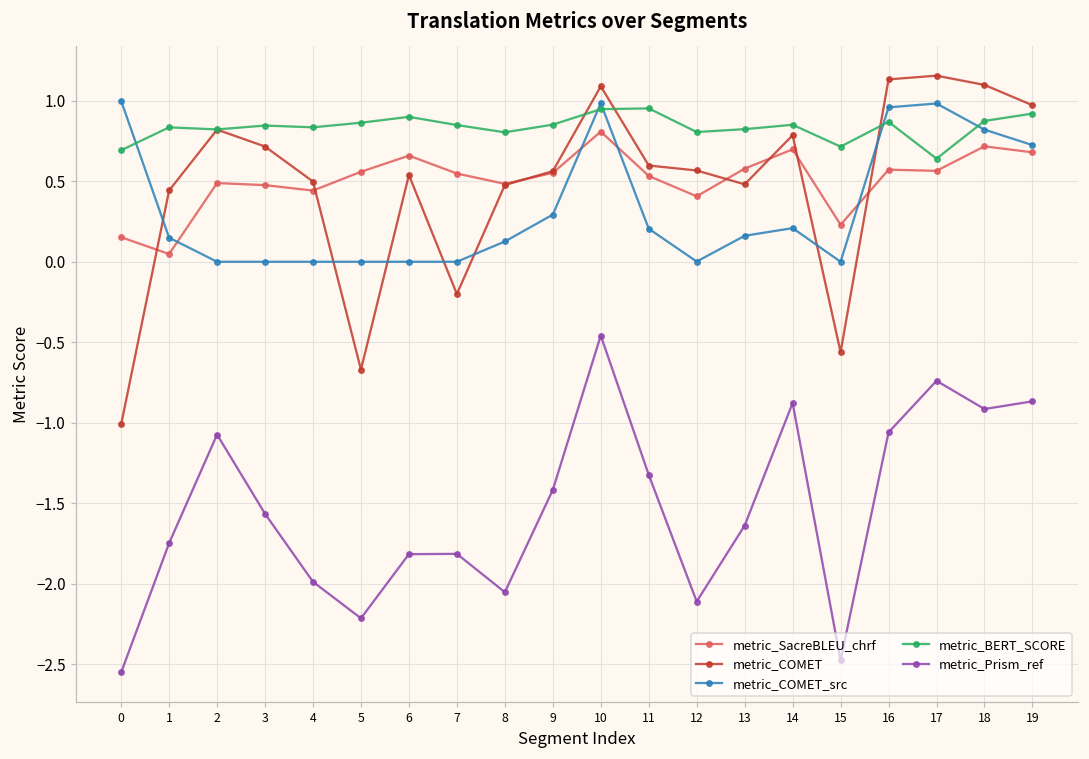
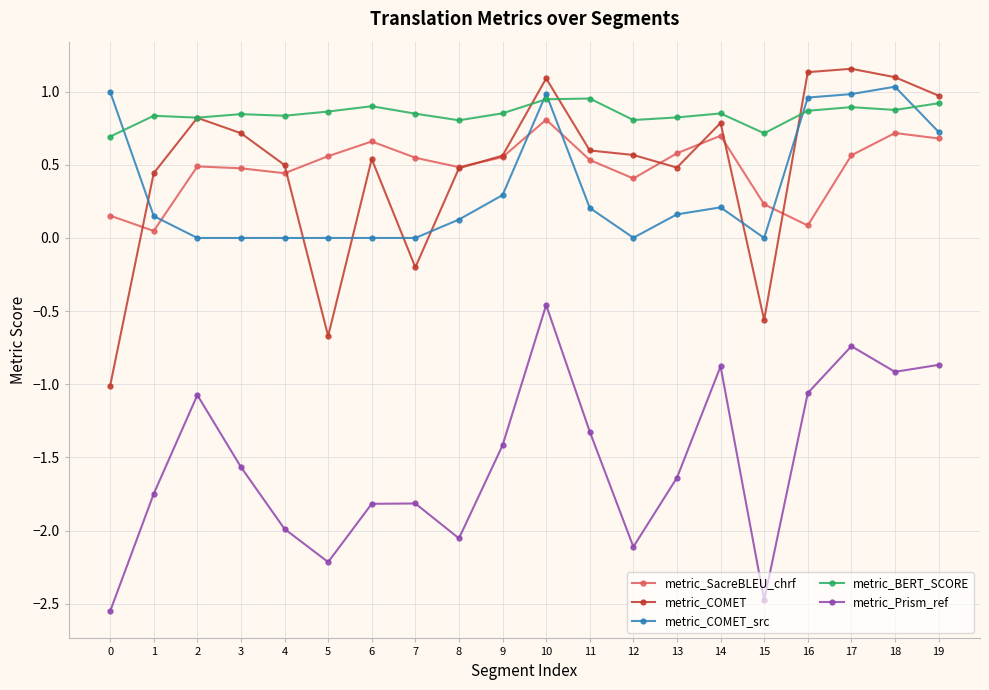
metric_SacreBLEU_chrf, 16: 0.57 -> 0.09
metric_BERT_SCORE, 17: 0.64 -> 0.89
metric_COMET_src, 18: 0.82 -> 1.03
